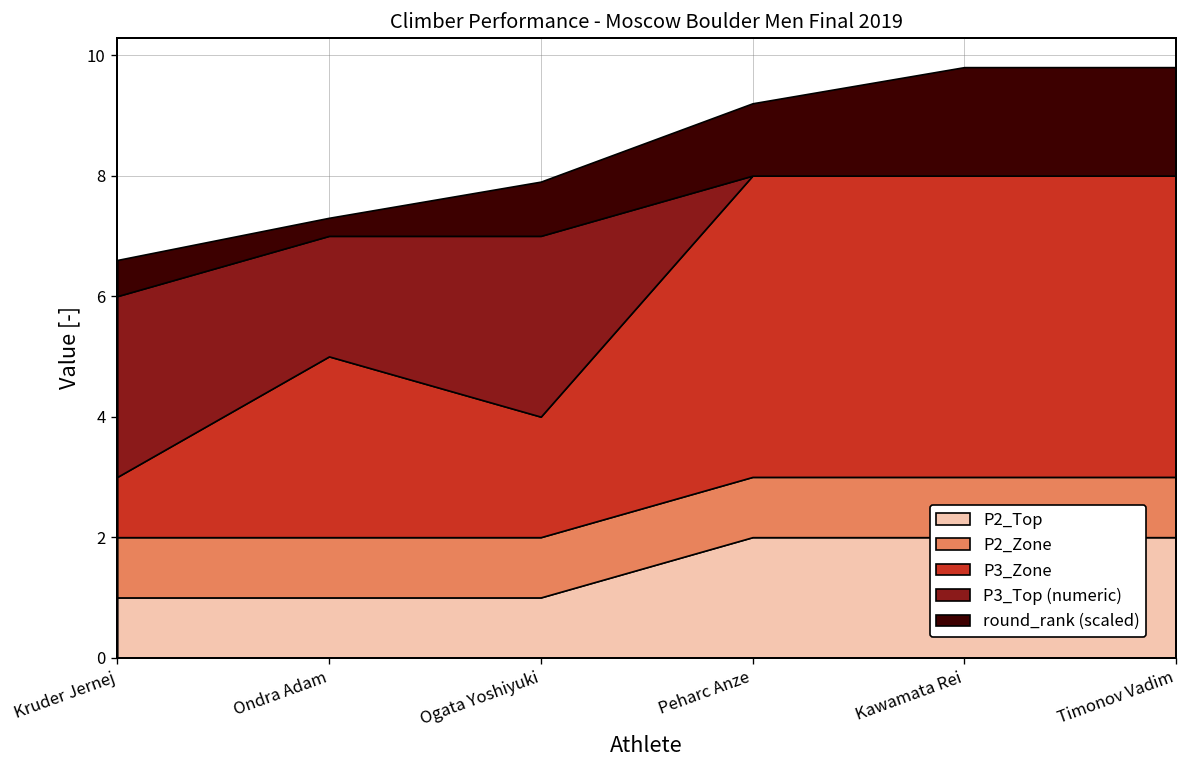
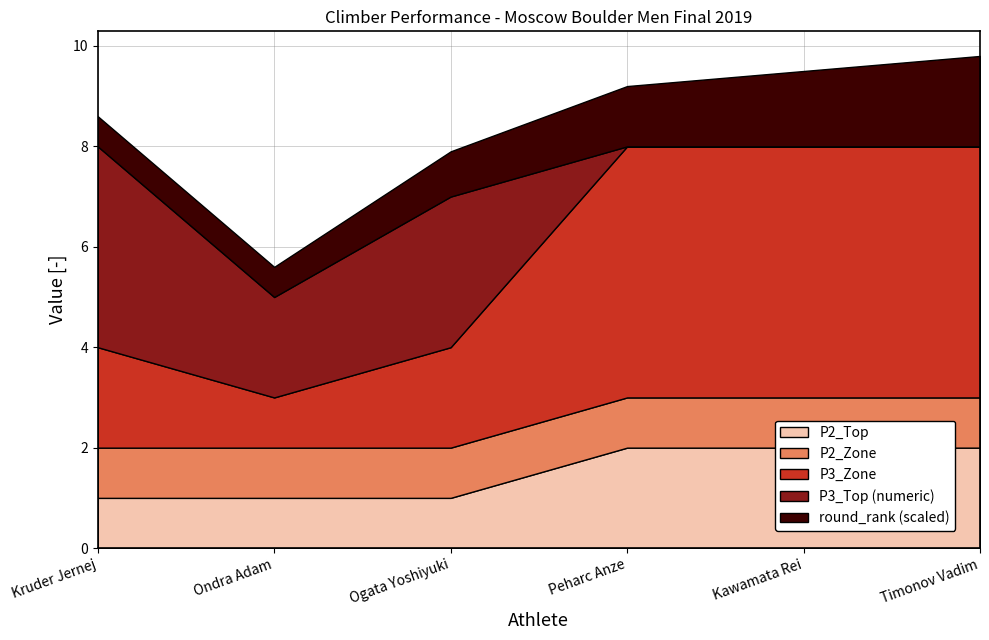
P3_Zone, Kruder Jernej: 1 -> 2
P3_Top (numeric), Kruder Jernej: 3 -> 4
P3_Zone, Ondra Adam: 3 -> 1
round_rank (scaled), Ondra Adam: 0.3 -> 0.6
round_rank (scaled), Kawamata Rei: 1.8 -> 1.5
